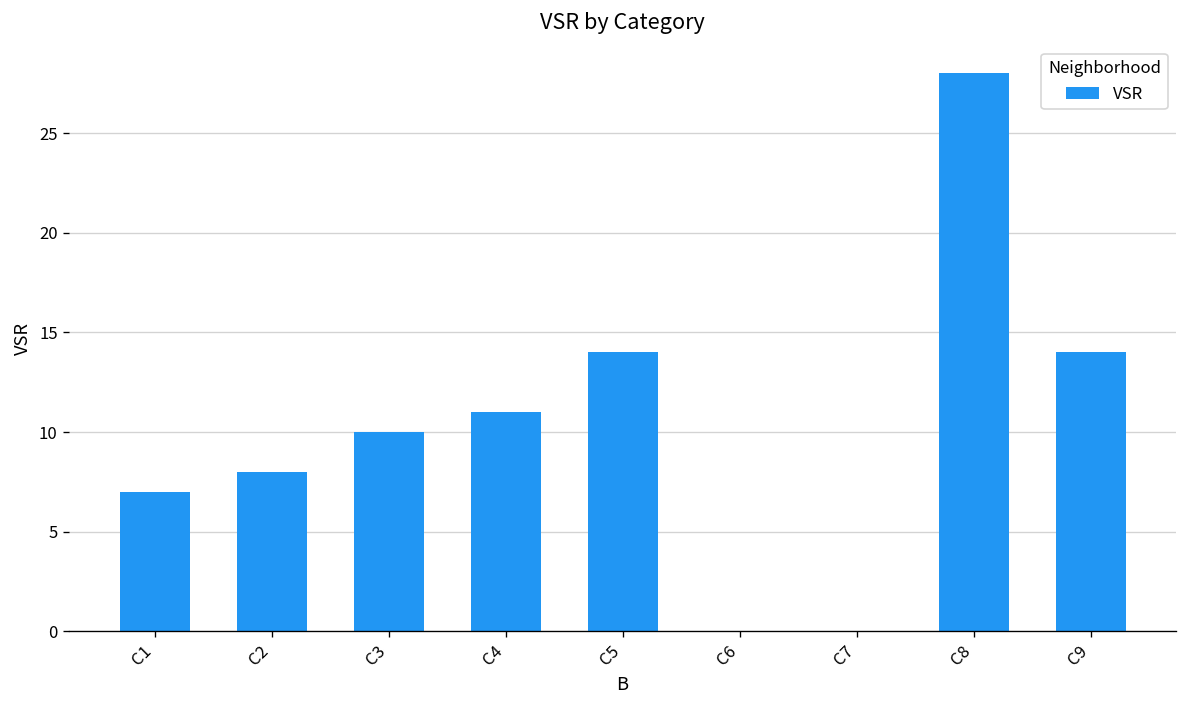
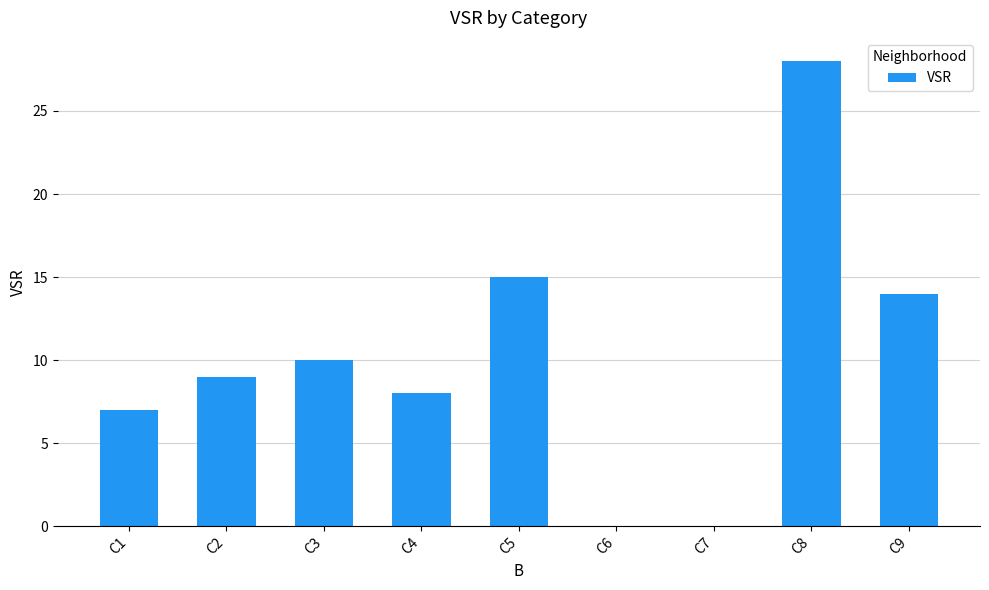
C2: 8 -> 9
C4: 11 -> 8
C5: 14 -> 15
